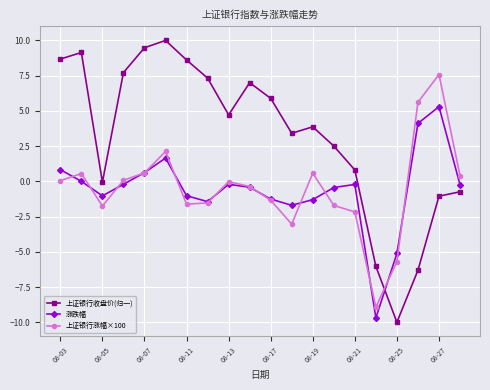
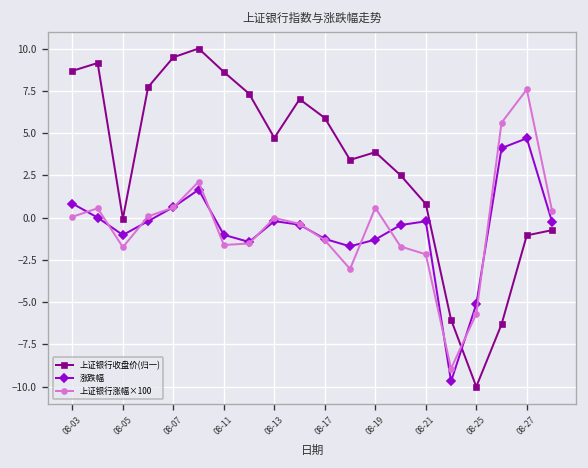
涨跌幅, 08-27: 5.3 -> 4.7
